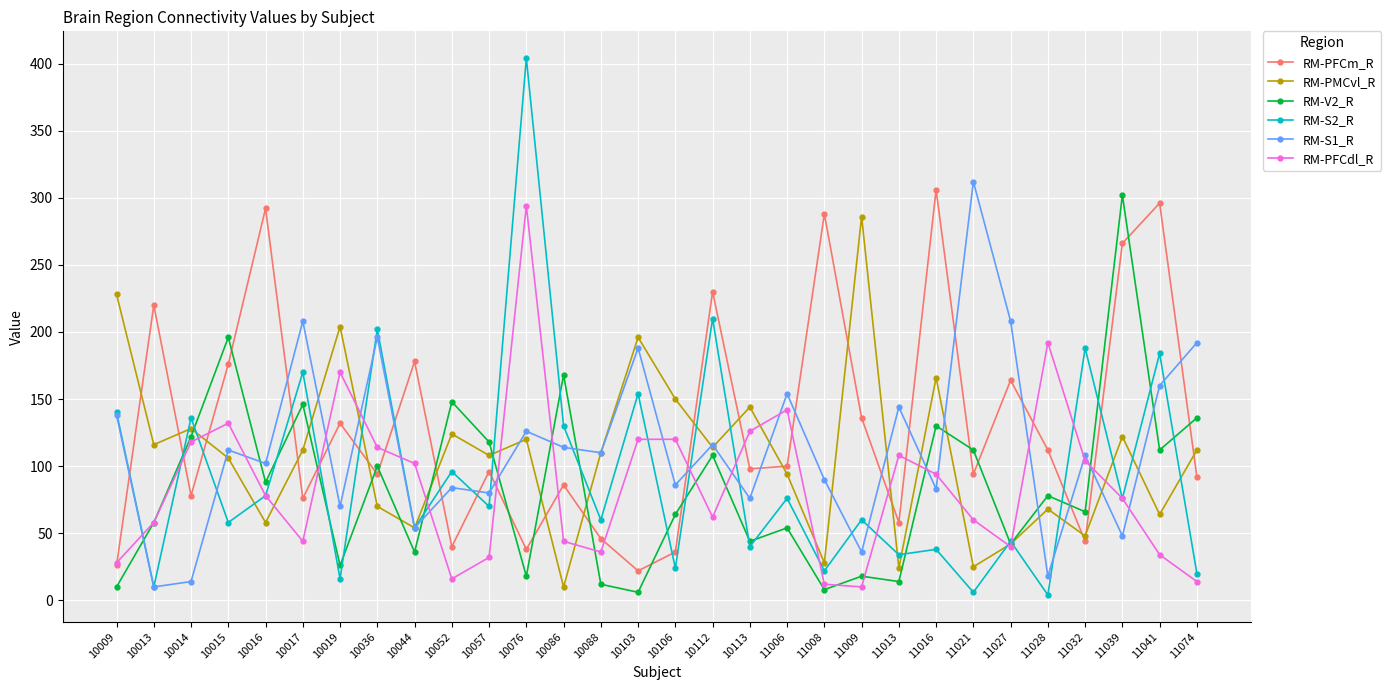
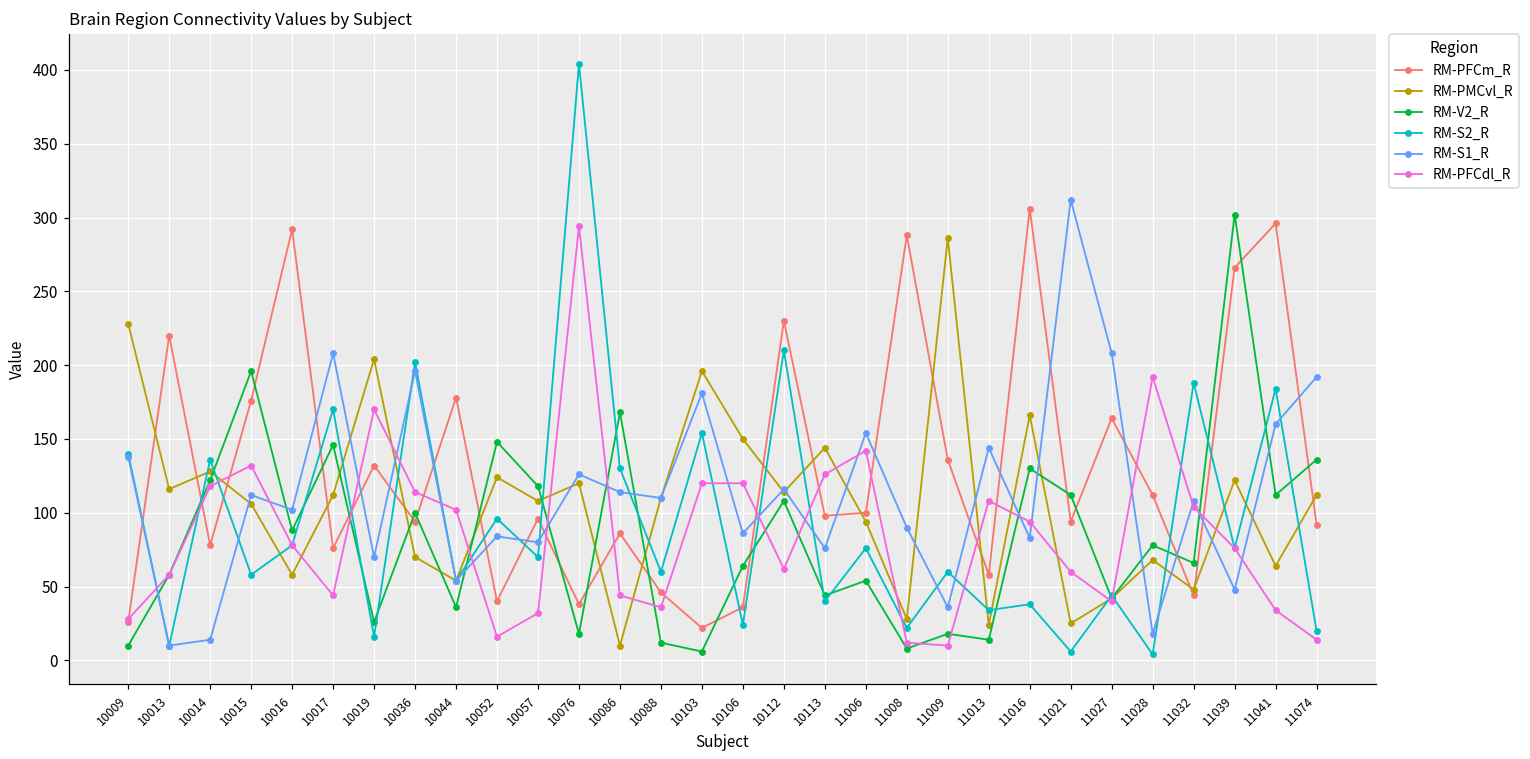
RM-S1_R, 10103: 188 -> 181
